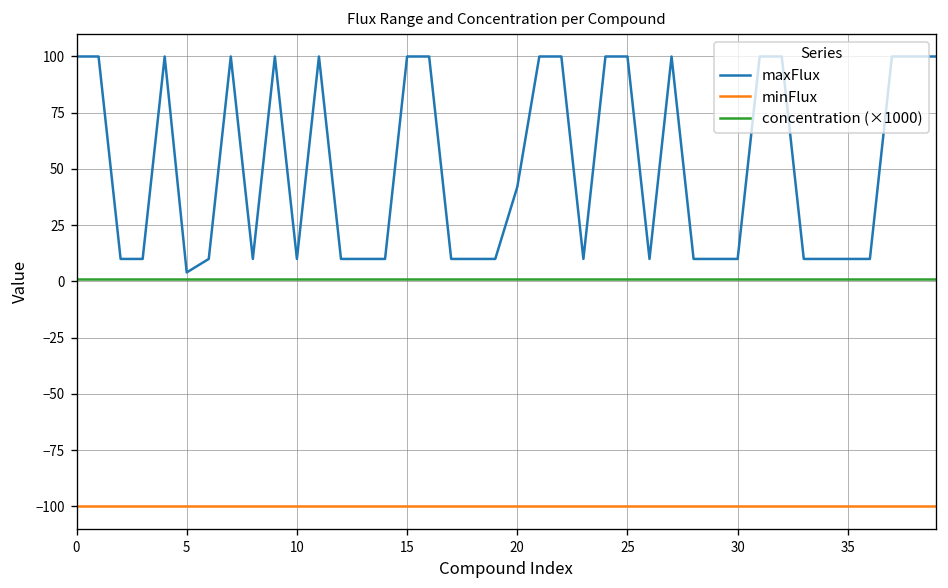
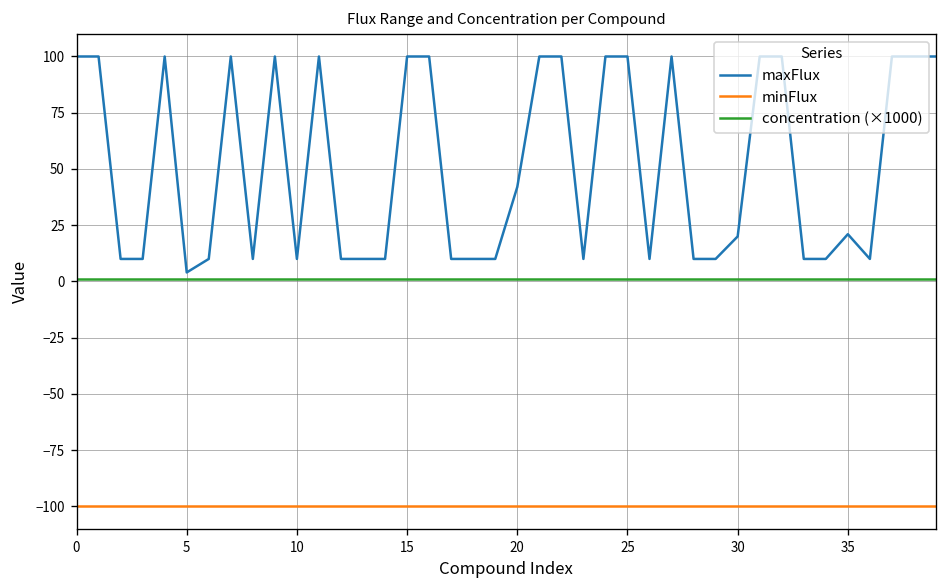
maxFlux, 30: 10 -> 20
maxFlux, 35: 10 -> 21
